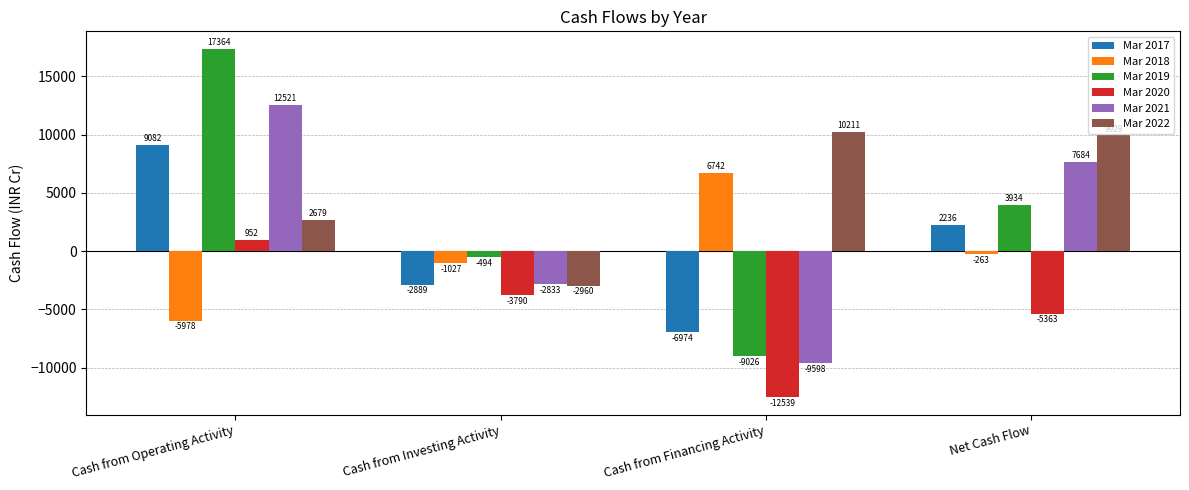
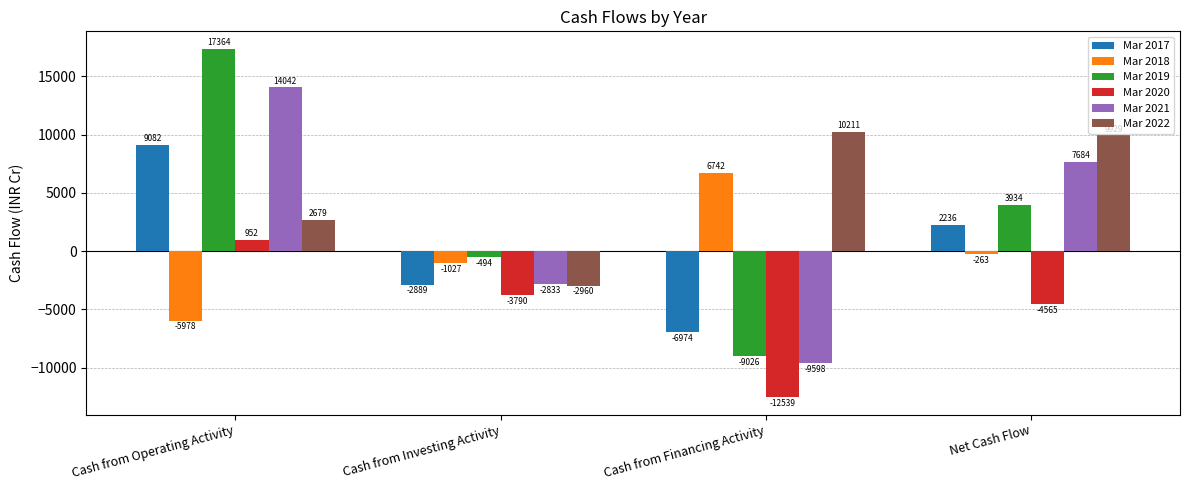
Mar 2021, Cash from Operating Activity: 12521 -> 14042
Mar 2020, Net Cash Flow: -5363 -> -4565
